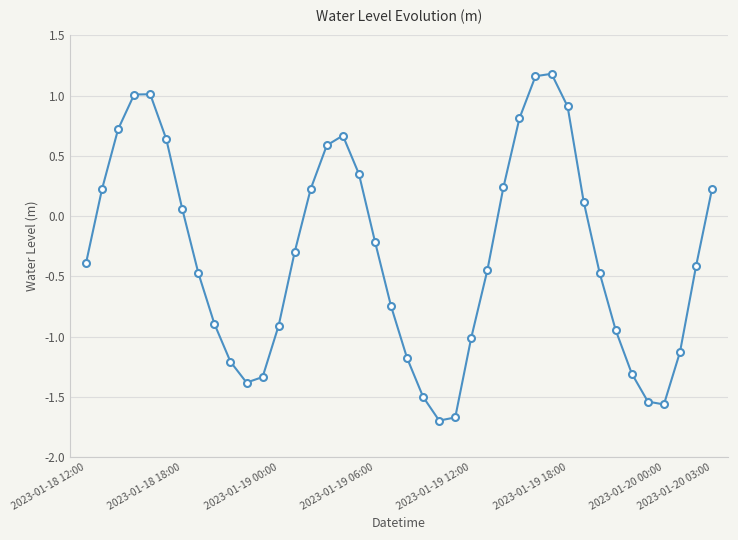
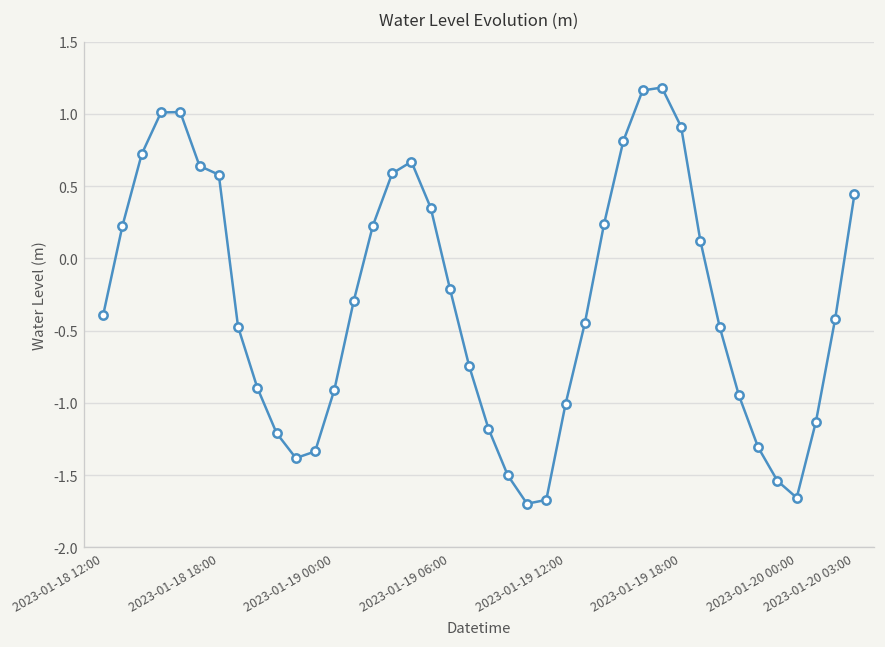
2023-01-18 18:00: 0.06 -> 0.58
2023-01-20 00:00: -1.56 -> -1.66
2023-01-20 03:00: 0.23 -> 0.44
